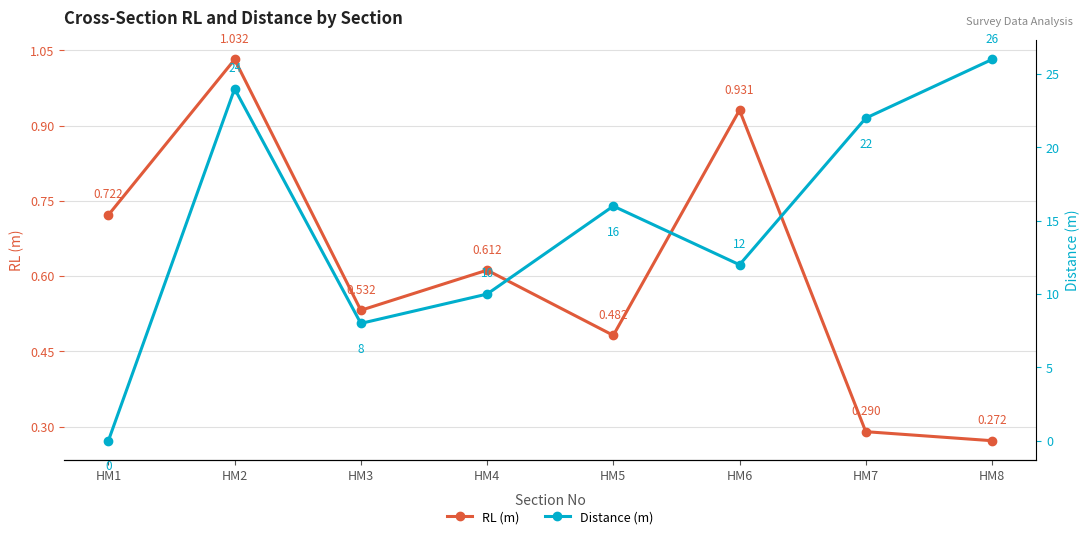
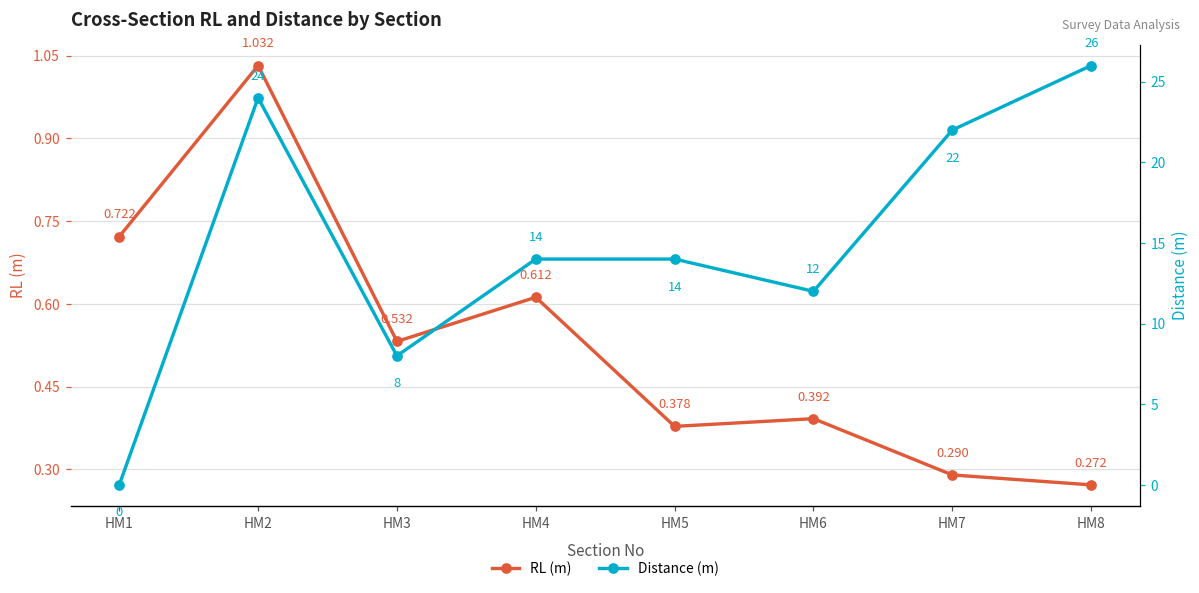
RL (m), HM5: 0.482 -> 0.378
RL (m), HM6: 0.931 -> 0.392
Distance (m), HM4: 10 -> 14
Distance (m), HM5: 16 -> 14
